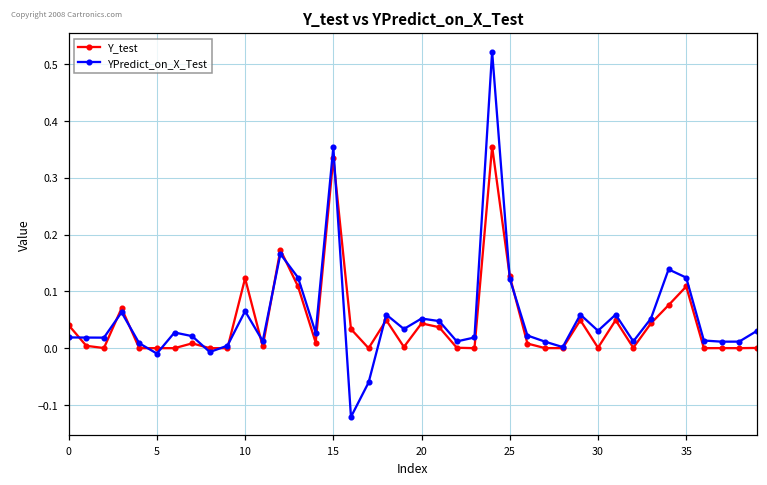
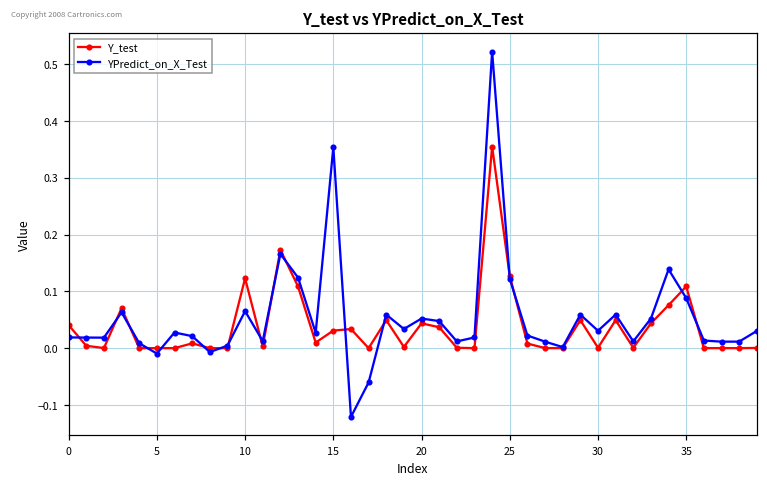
Y_test, 15: 0.33 -> 0.03
YPredict_on_X_Test, 35: 0.12 -> 0.09
